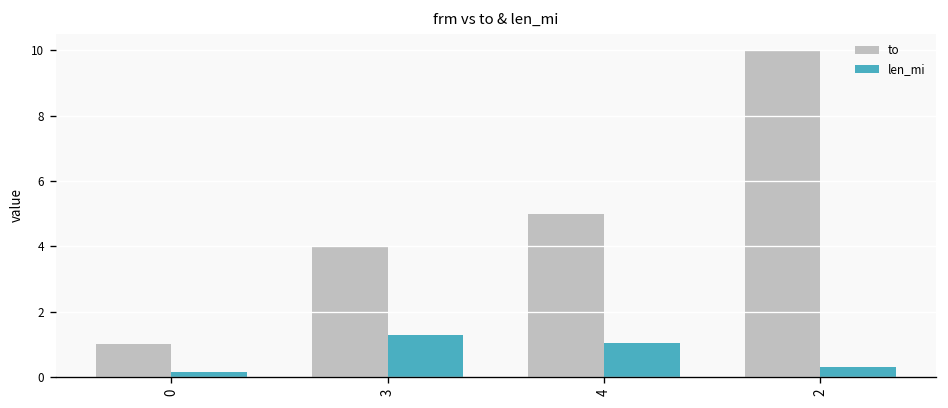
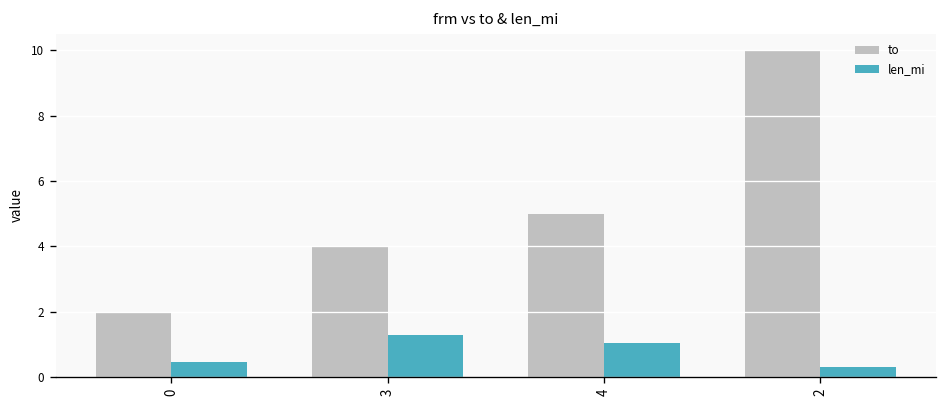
to, 0: 1 -> 2
len_mi, 0: 0.1 -> 0.4
